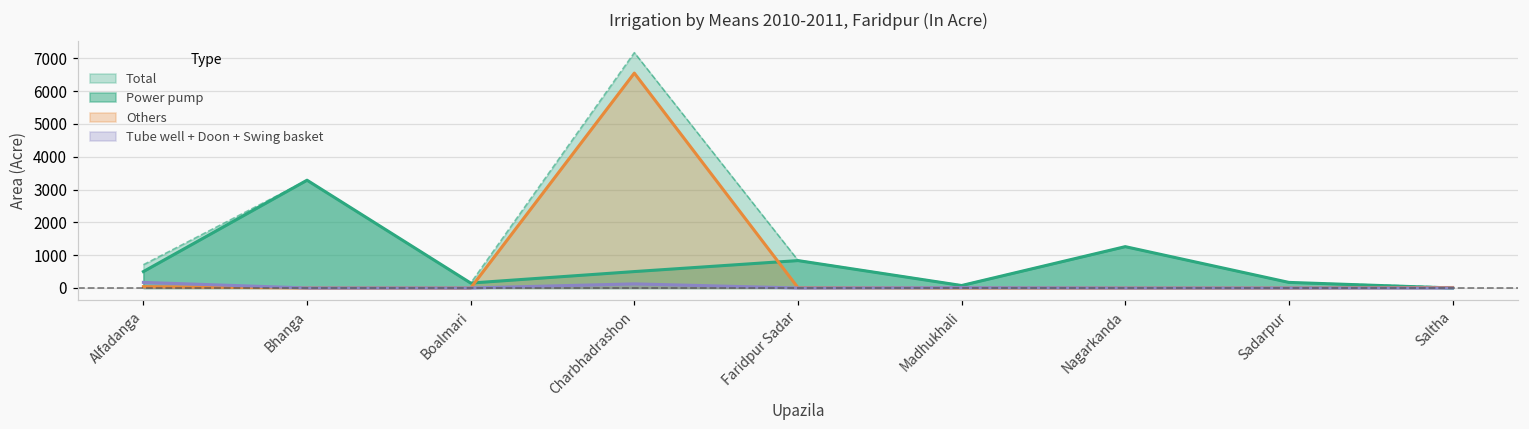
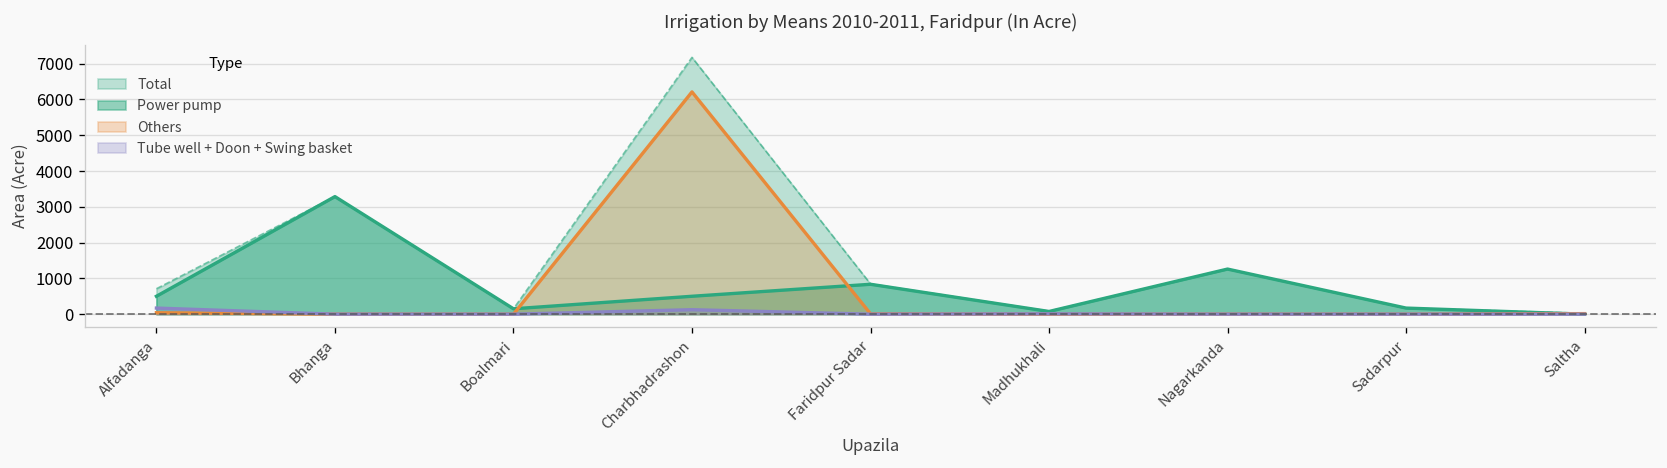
Others, Charbhadrashon: 6600 -> 6200
